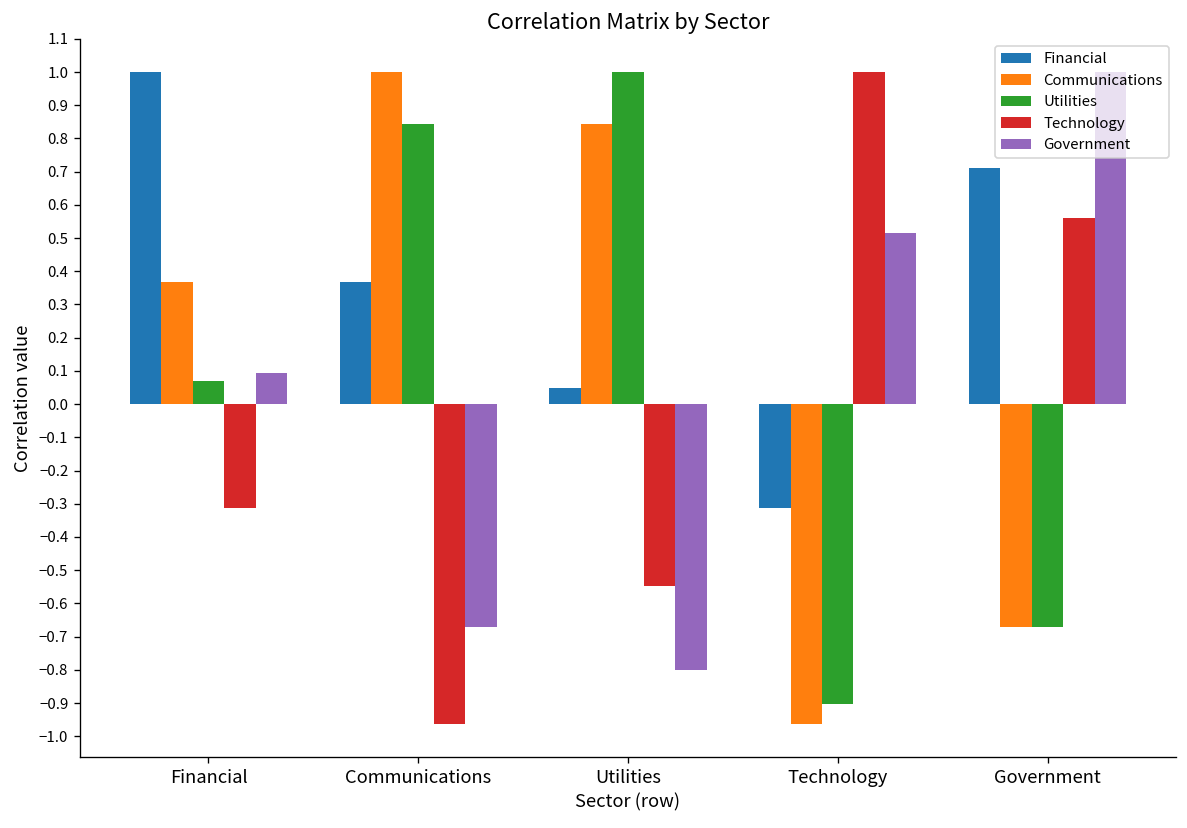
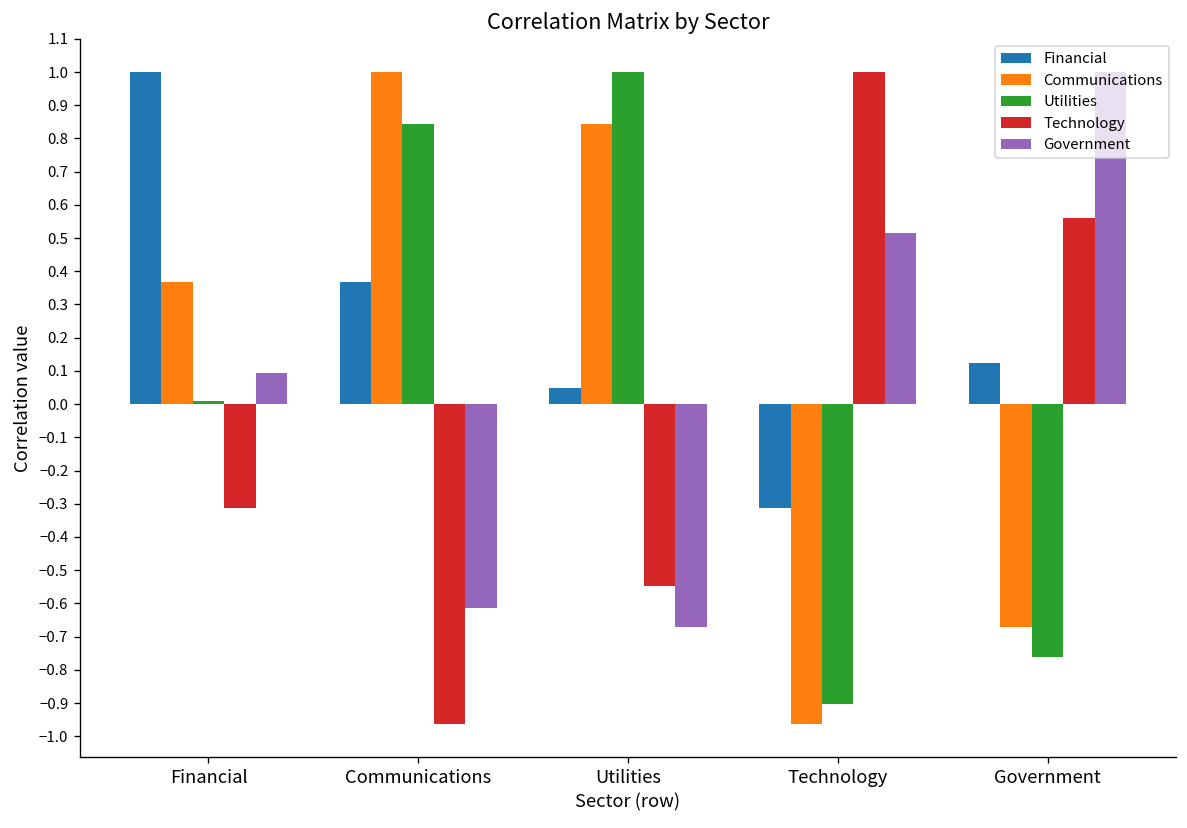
Utilities, Financial: 0.07 -> 0.01
Government, Communications: -0.67 -> -0.61
Government, Utilities: -0.80 -> -0.67
Financial, Government: 0.71 -> 0.12
Utilities, Government: -0.67 -> -0.76
